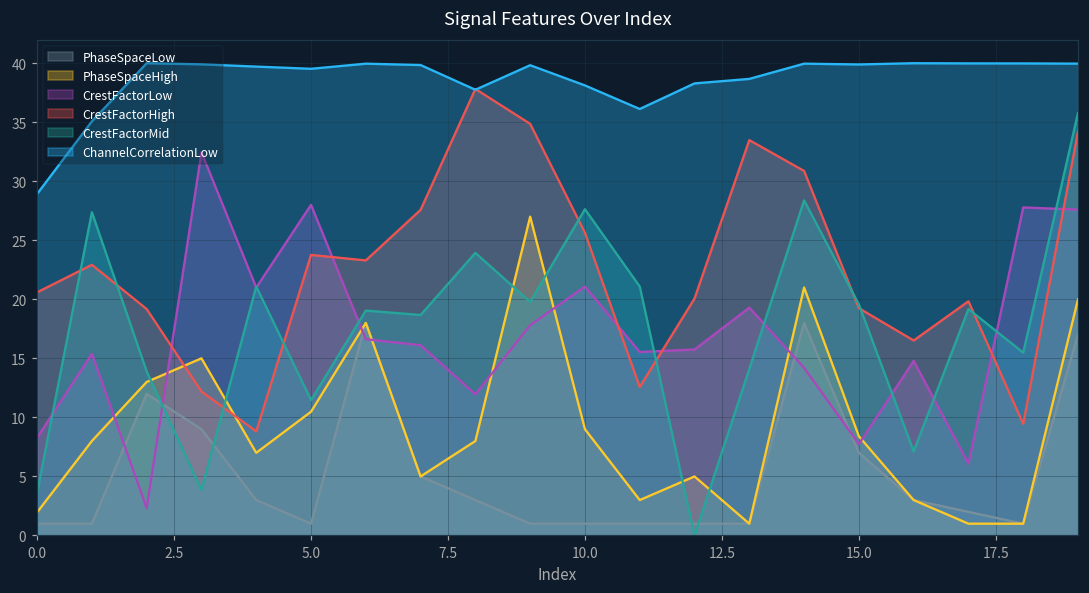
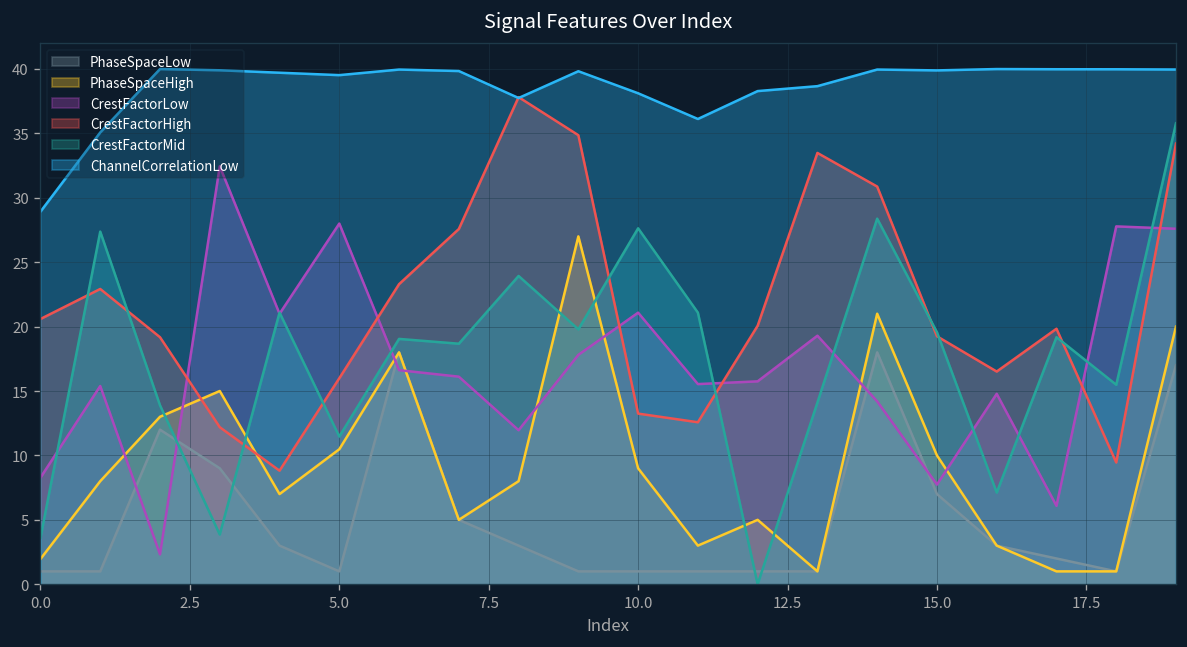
CrestFactorHigh, 5.0: 23.8 -> 16.0
CrestFactorHigh, 10.0: 25.6 -> 13.2
PhaseSpaceHigh, 15.0: 8.4 -> 10.0
